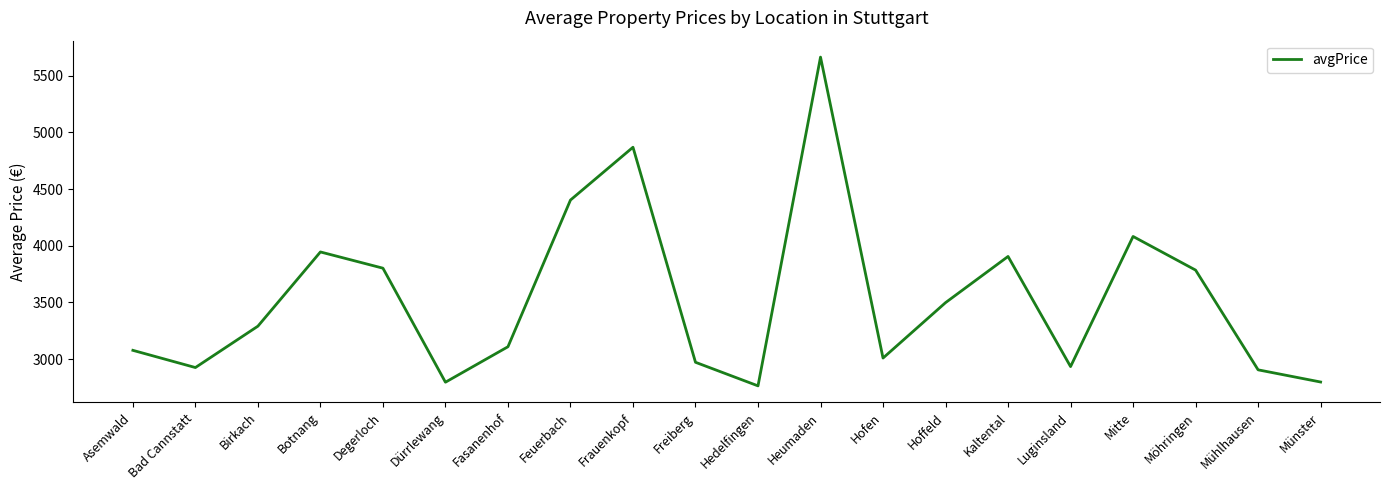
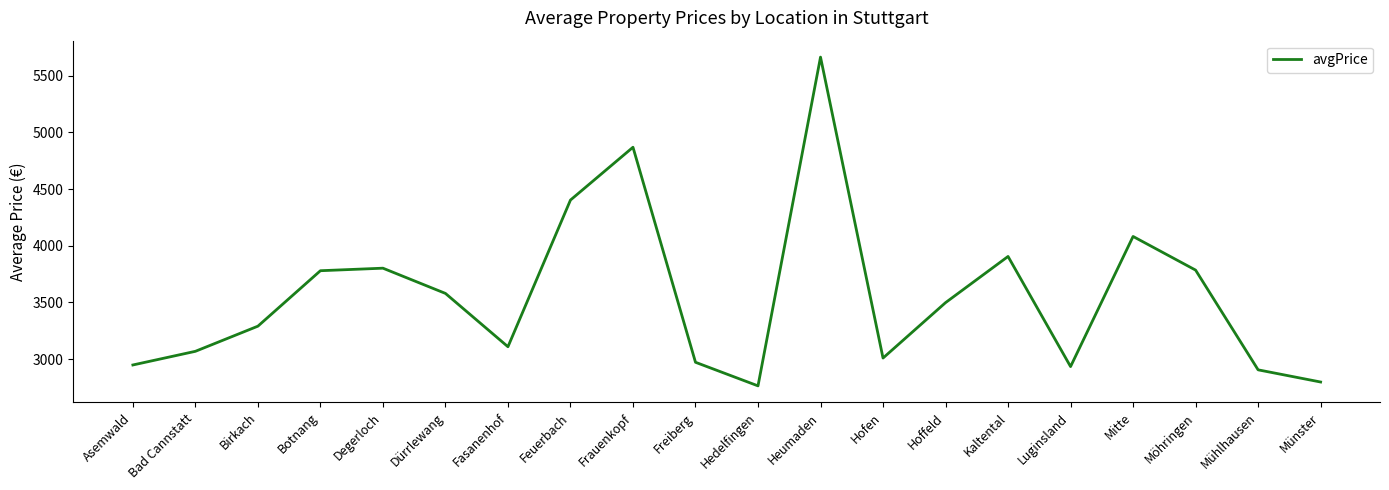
Asemwald: 3080 -> 2950
Bad Cannstatt: 2930 -> 3070
Botnang: 3950 -> 3780
Dürrlewang: 2800 -> 3580
